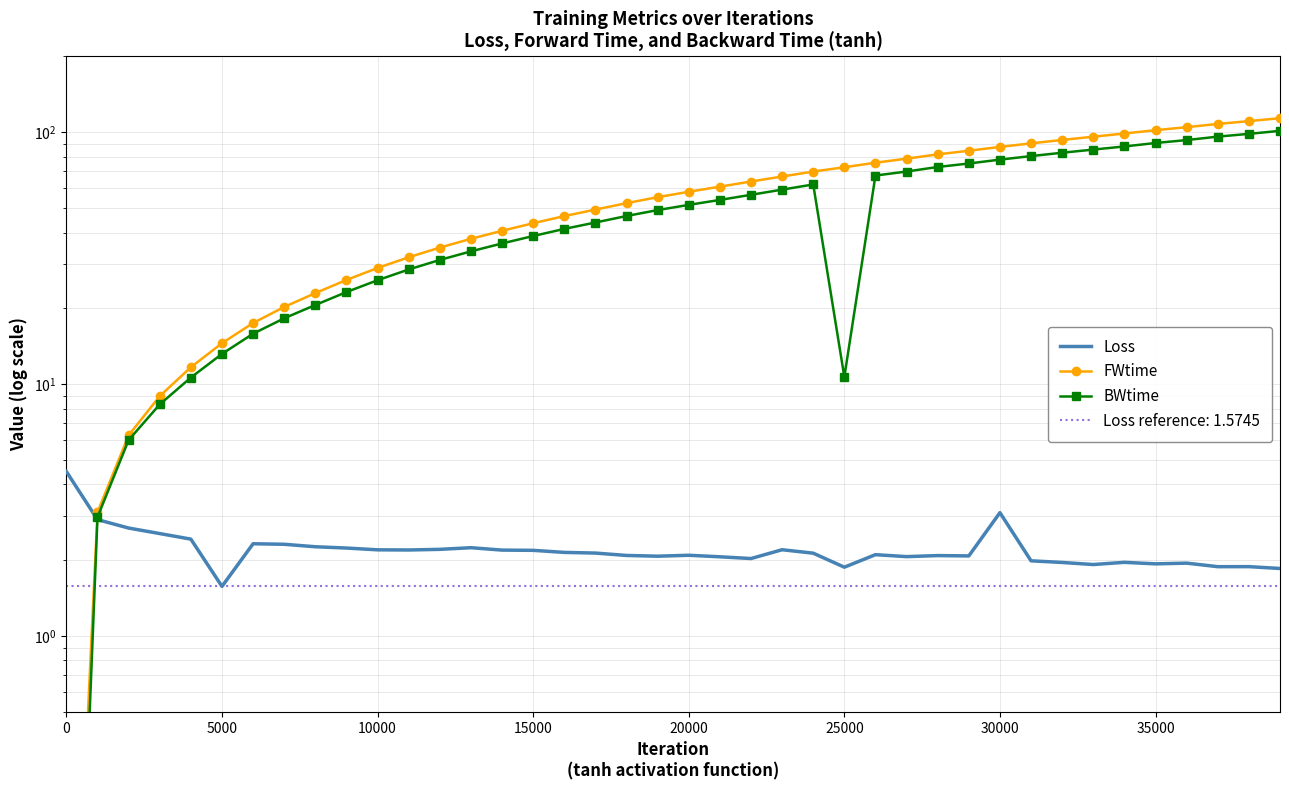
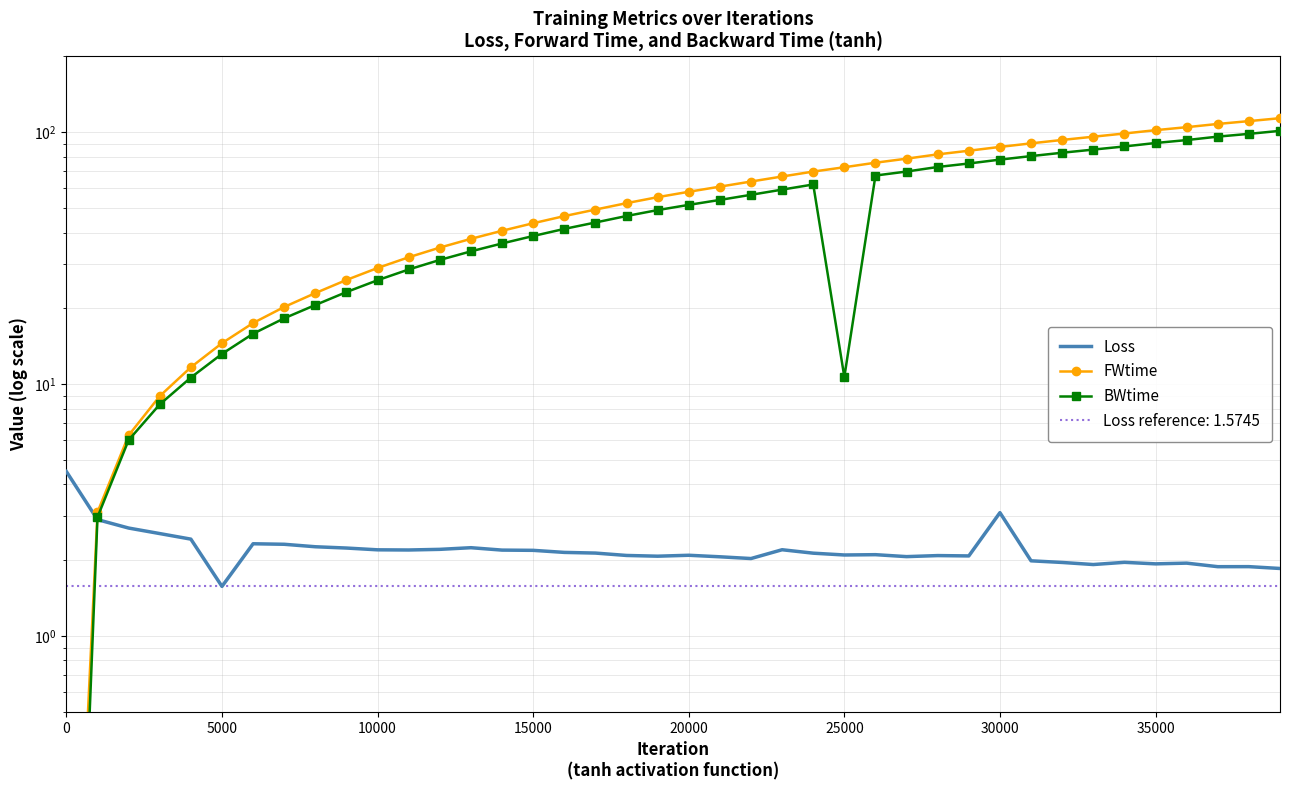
Loss, 25000: 1.9 -> 2.1
